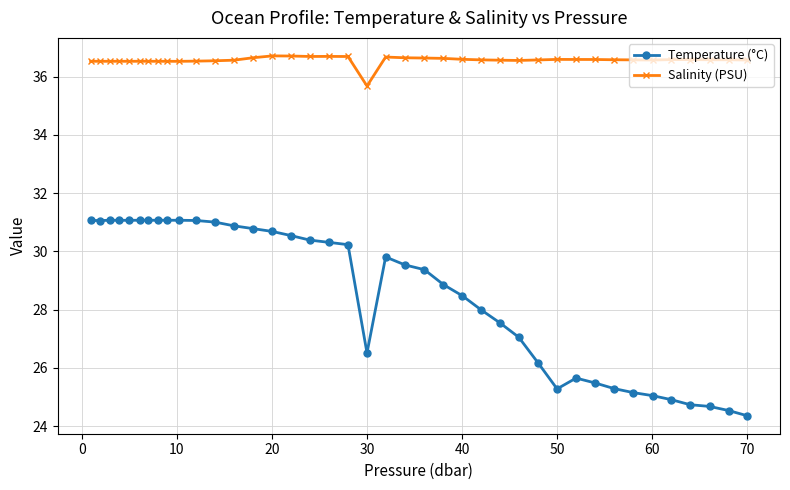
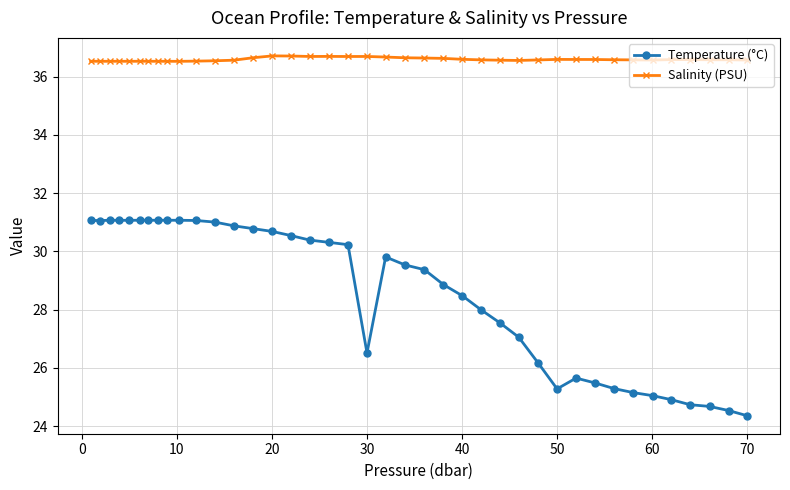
Salinity (PSU), 30: 35.7 -> 36.7
